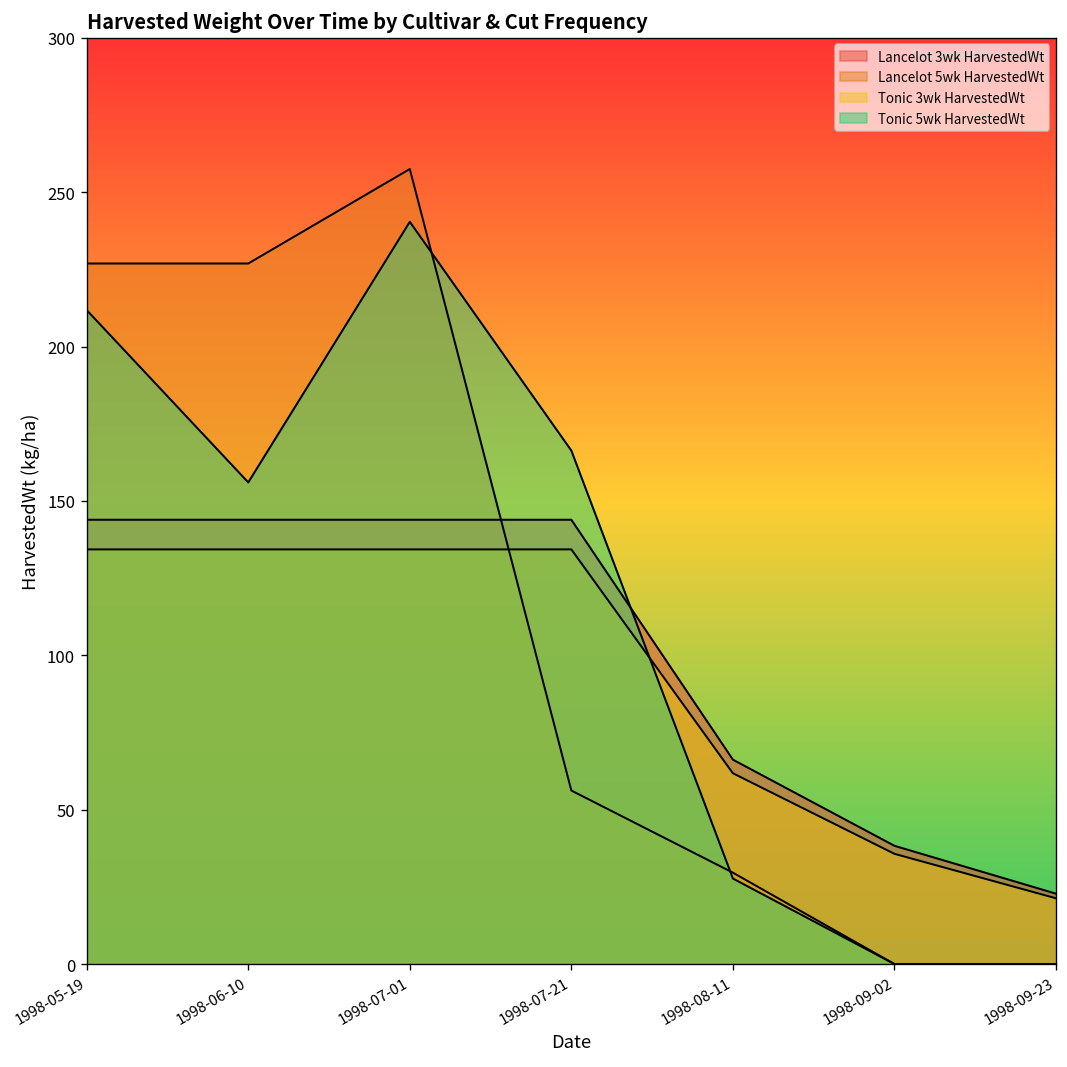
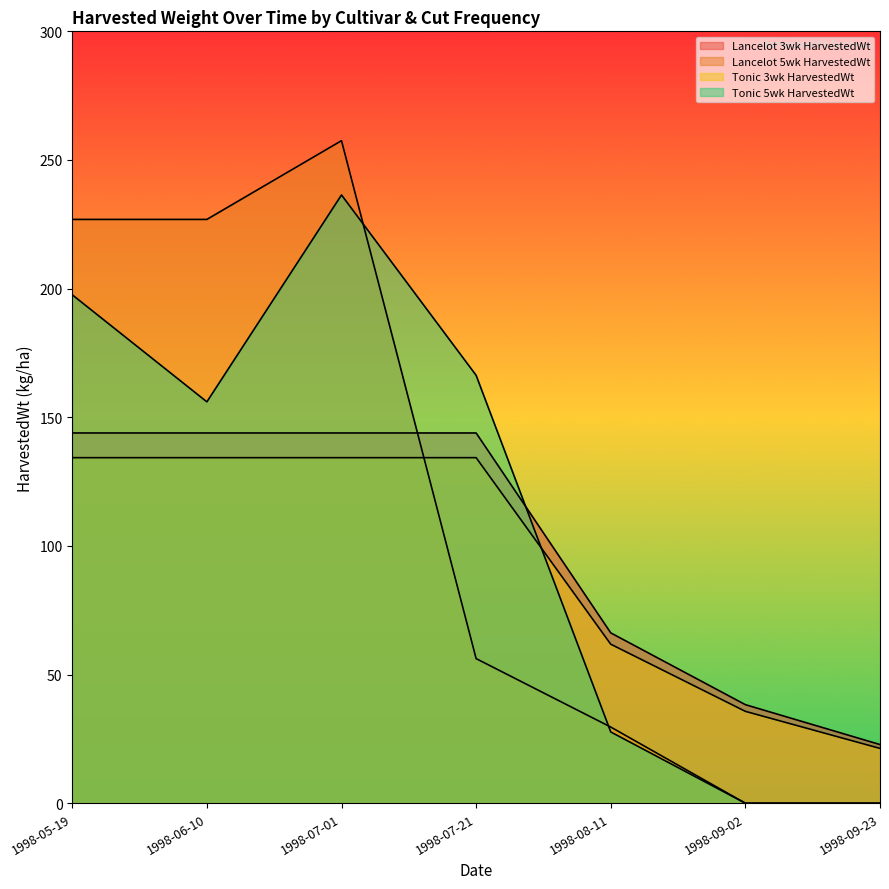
Tonic 5wk HarvestedWt, 1998-05-19: 212 -> 198
Tonic 5wk HarvestedWt, 1998-07-01: 240 -> 236
